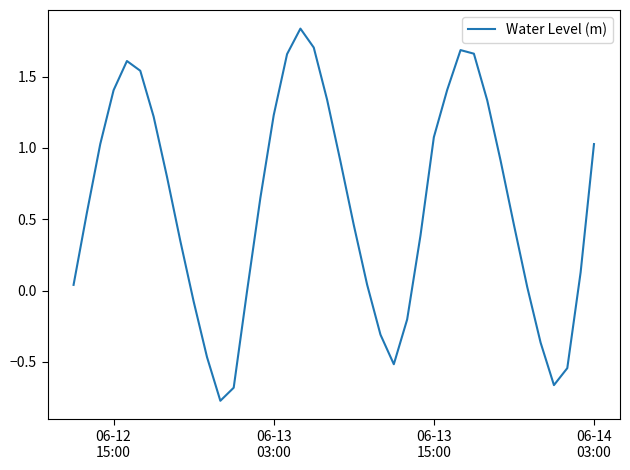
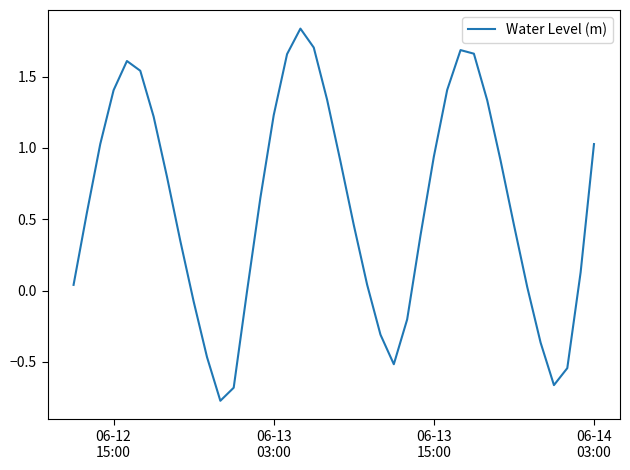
06-13 15:00: 1.08 -> 0.94
